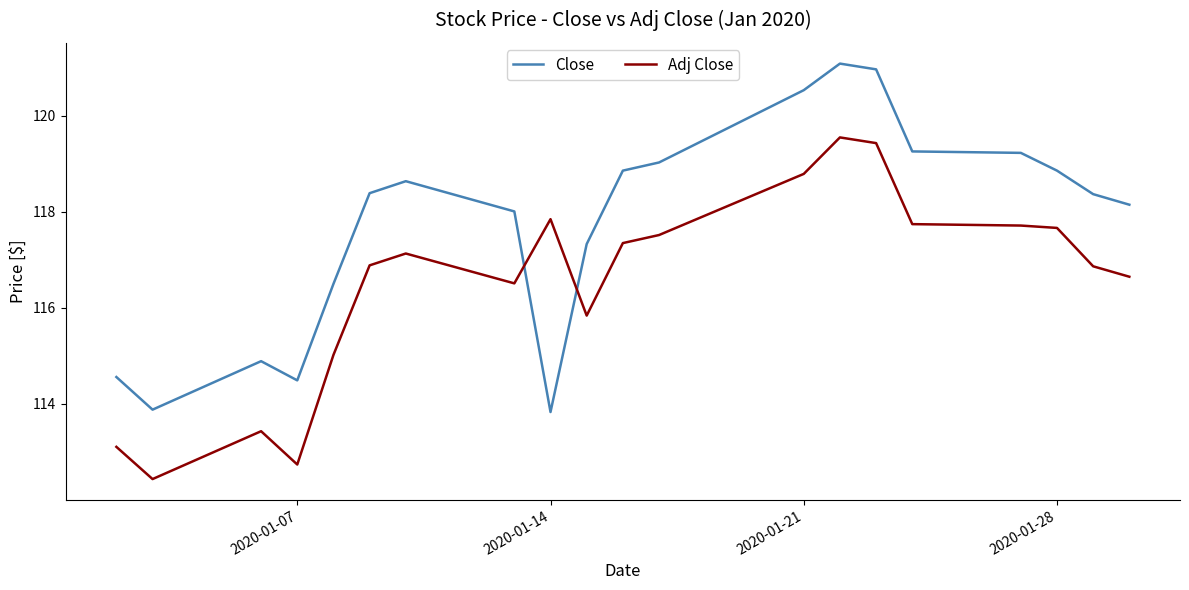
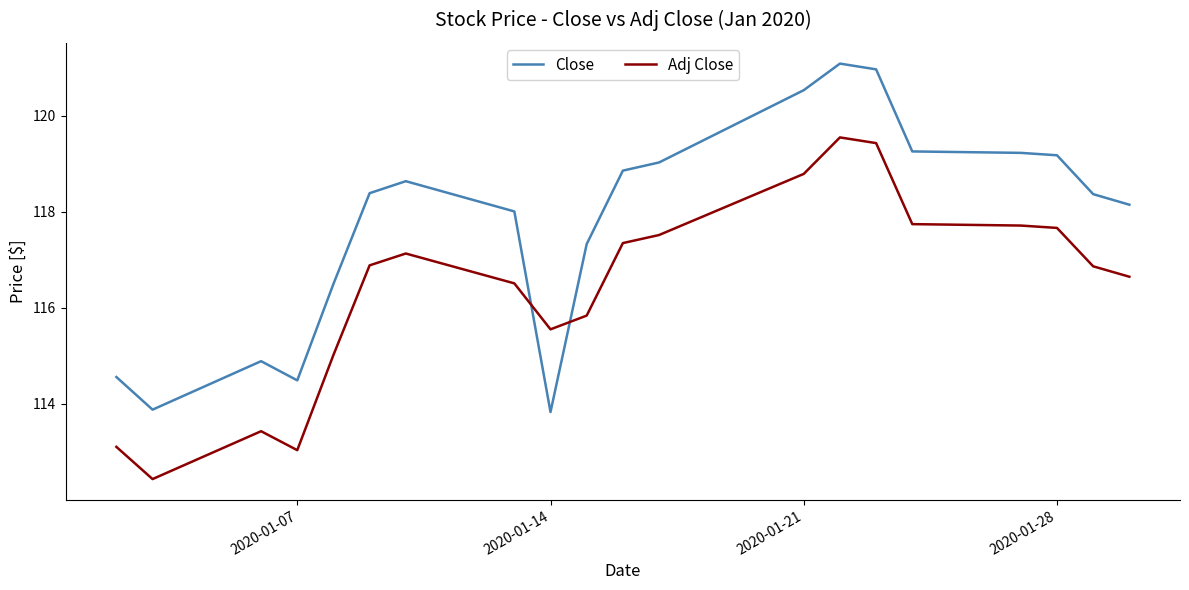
Adj Close, 2020-01-07: 112.7 -> 113.0
Adj Close, 2020-01-14: 117.8 -> 115.6
Close, 2020-01-28: 118.9 -> 119.2
